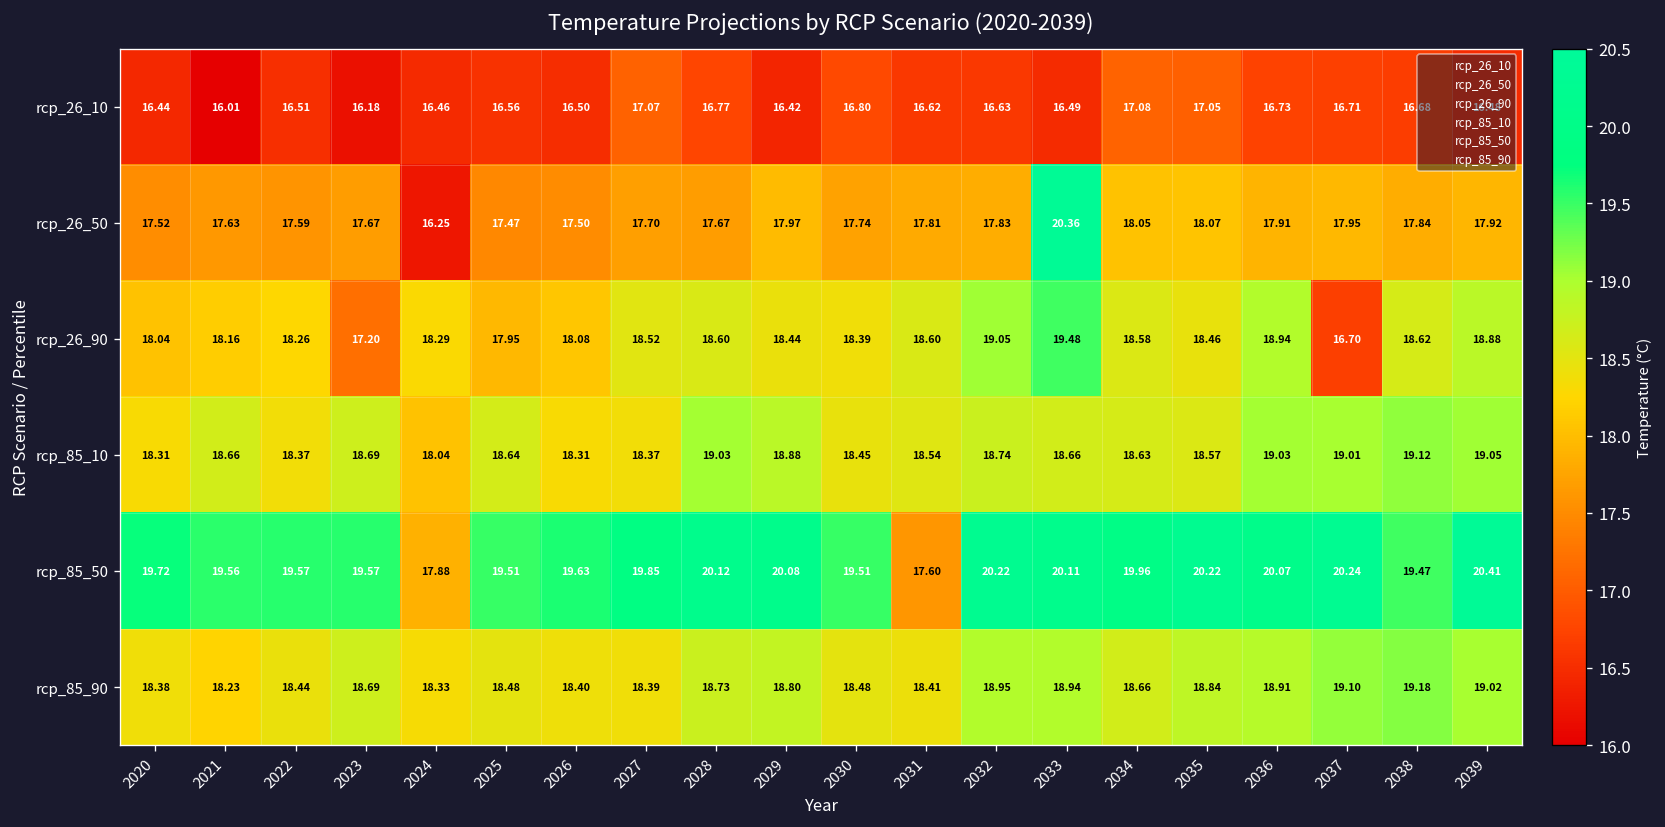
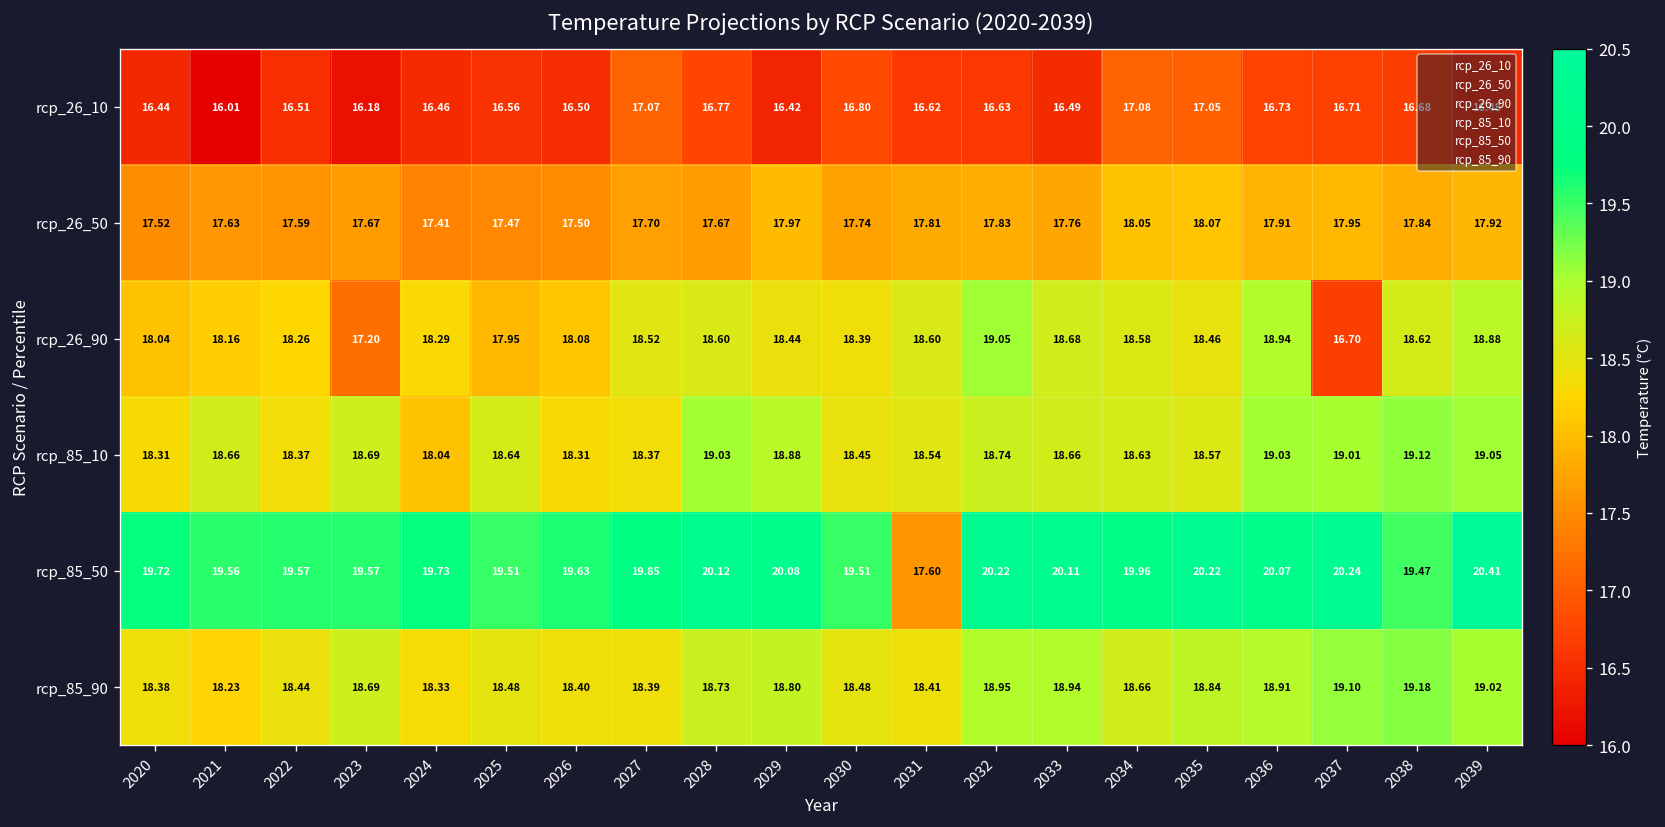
rcp_26_50, 2024: 16.25 -> 17.41
rcp_26_50, 2033: 20.36 -> 17.76
rcp_26_90, 2033: 19.48 -> 18.68
rcp_85_50, 2024: 17.88 -> 19.73
